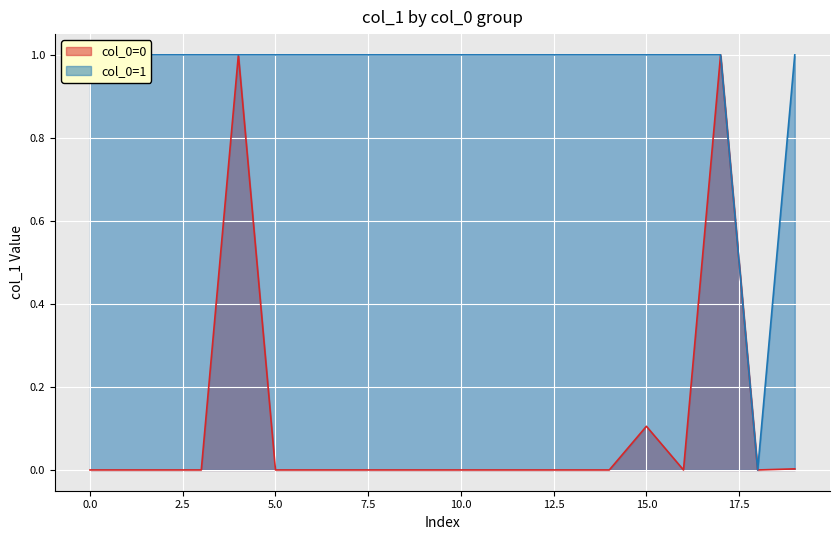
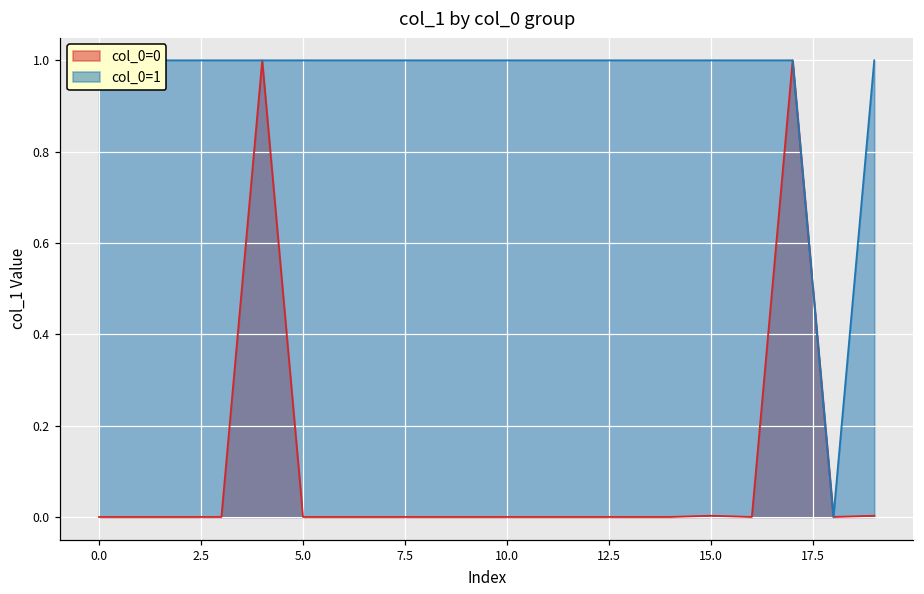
col_0=0, 15.0: 0.11 -> 0.00
